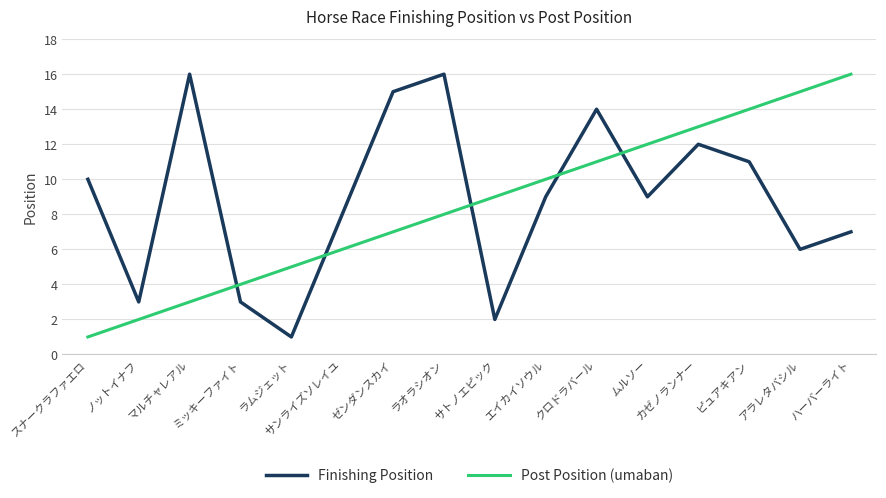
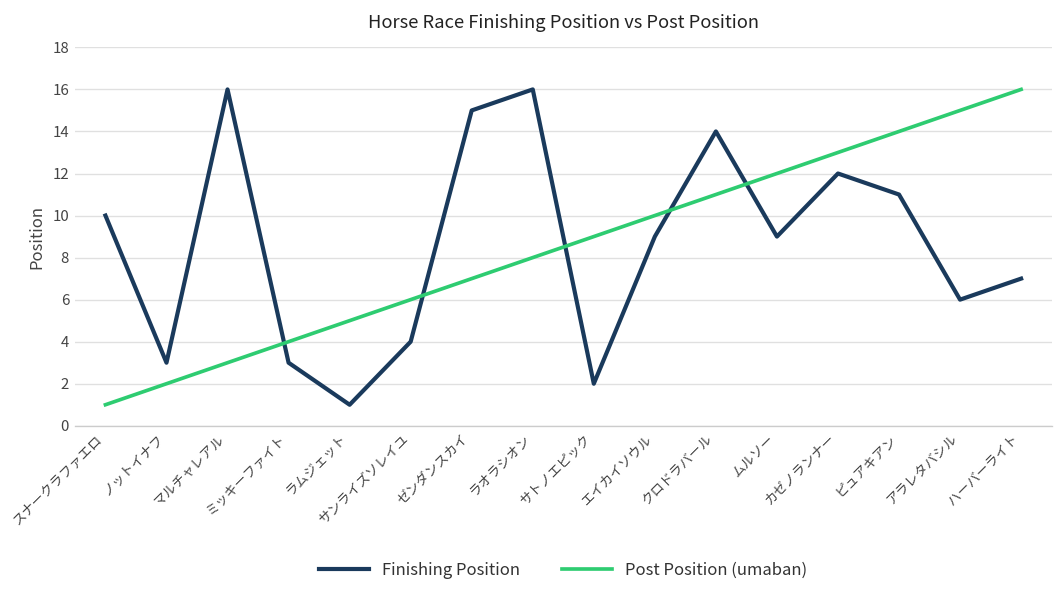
Finishing Position, サンライズソレイユ: 8 -> 4
